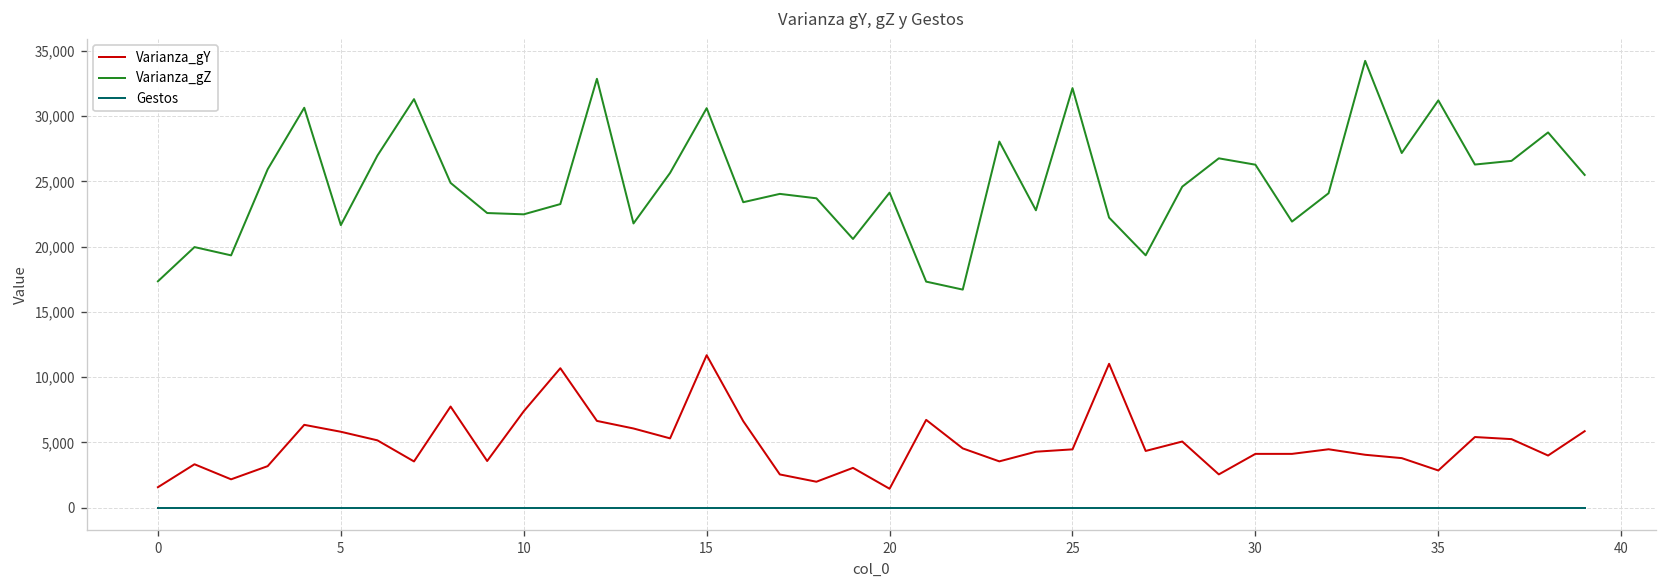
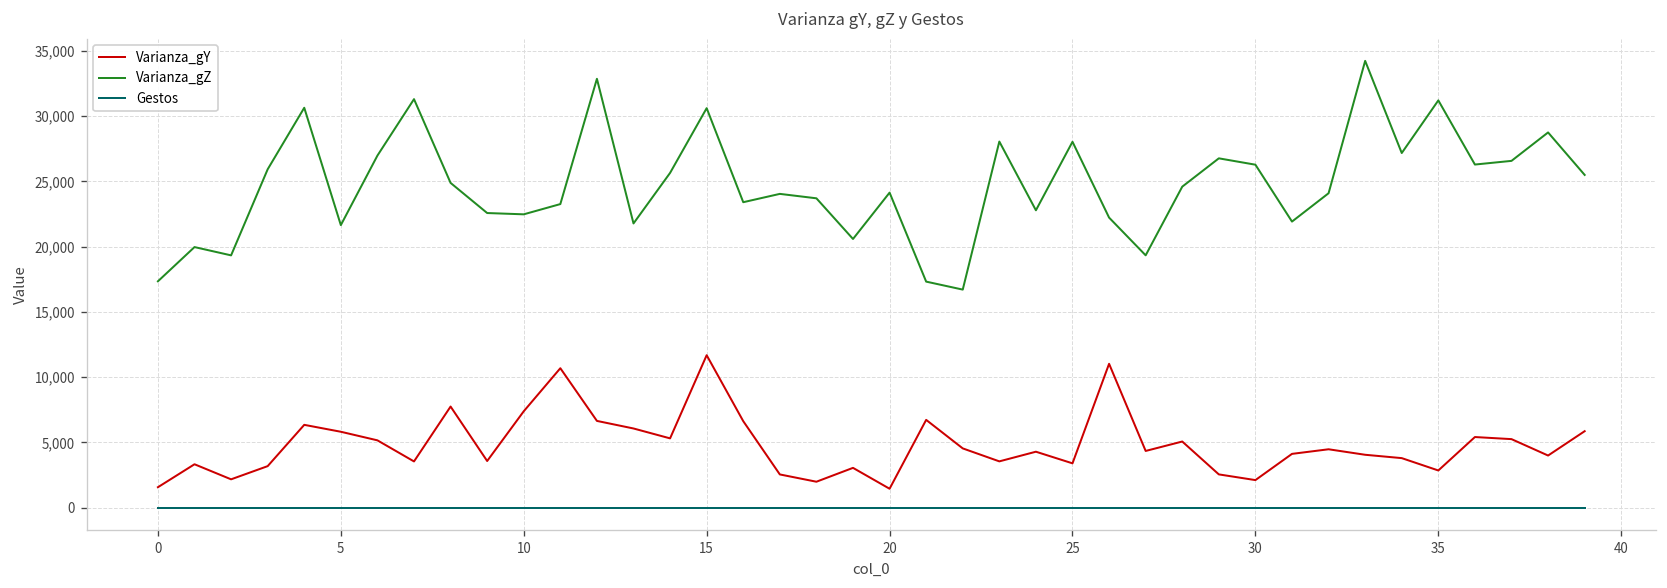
Varianza_gY, 25: 4,500 -> 3,400
Varianza_gZ, 25: 32,100 -> 28,000
Varianza_gY, 30: 4,100 -> 2,100
